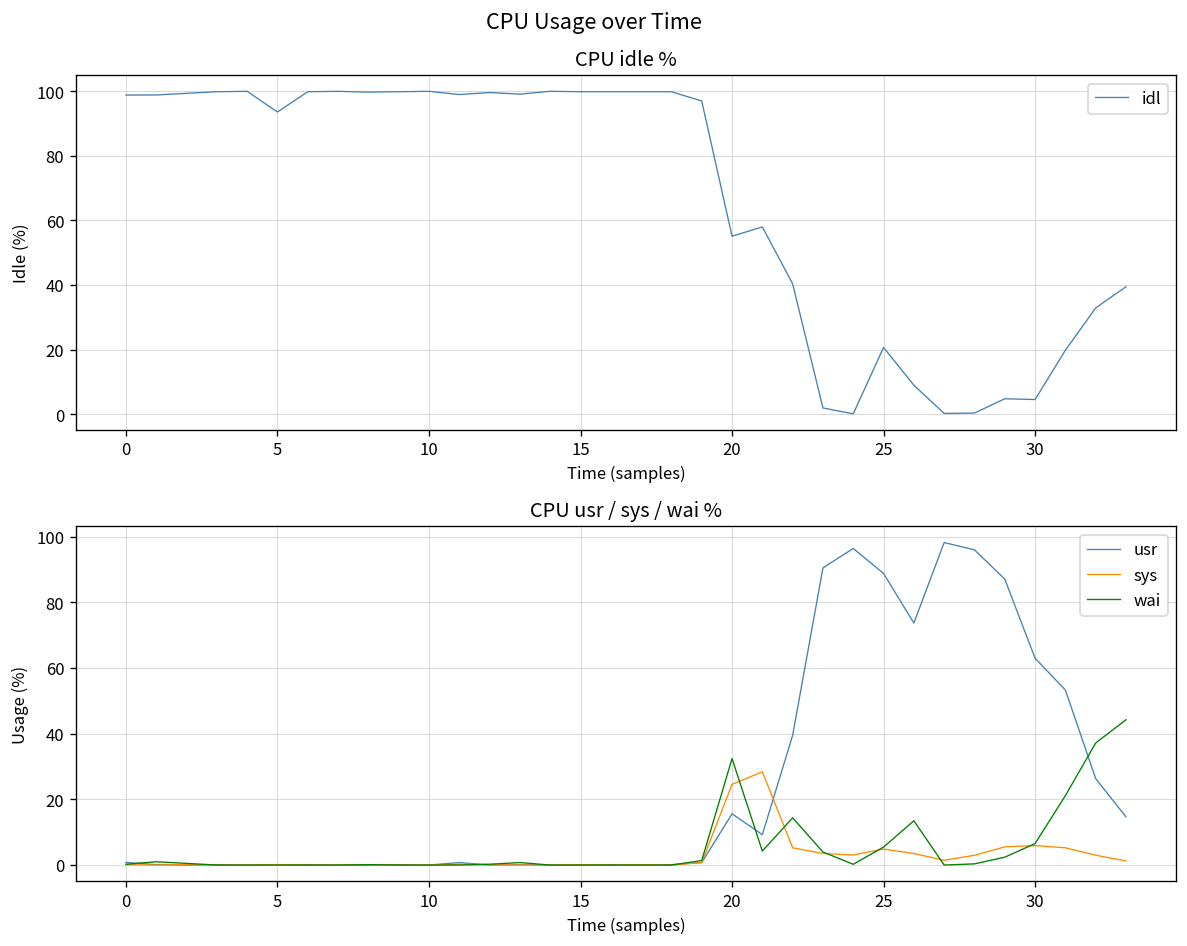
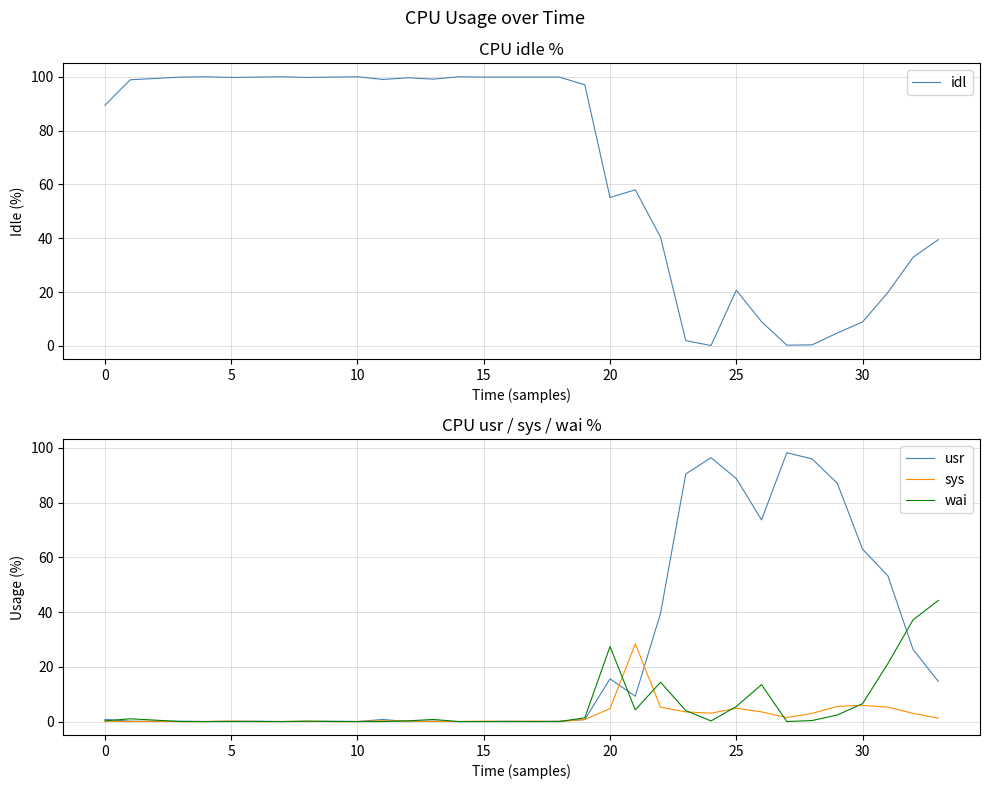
CPU idle %, 0: 99 -> 89
CPU idle %, 5: 94 -> 100
CPU idle %, 30: 5 -> 9
CPU usr / sys / wai %, sys, 20: 25 -> 5
CPU usr / sys / wai %, wai, 20: 32 -> 27
